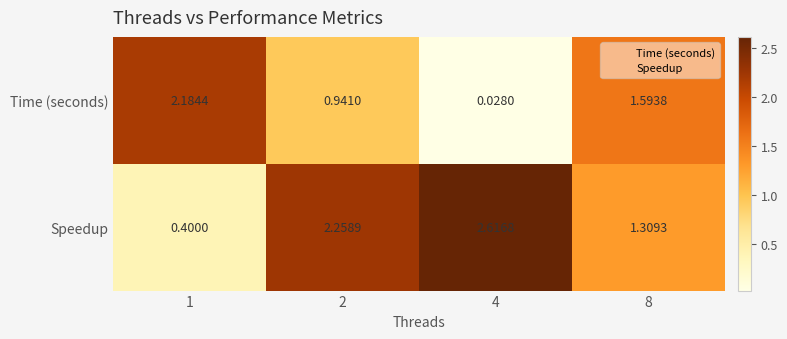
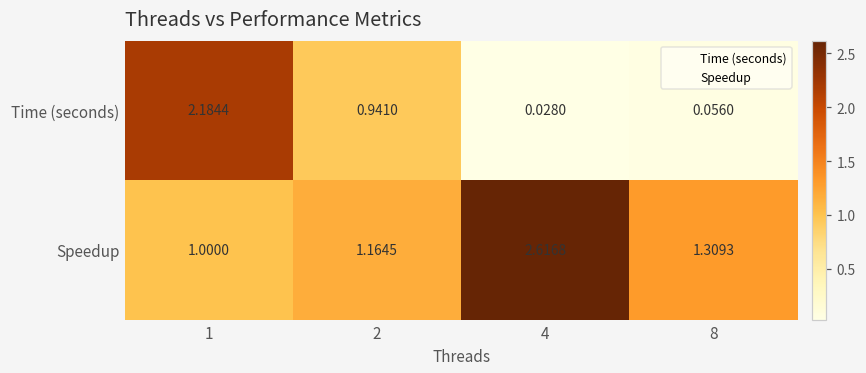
Time (seconds), 8: 1.5938 -> 0.0560
Speedup, 1: 0.4000 -> 1.0000
Speedup, 2: 2.2589 -> 1.1645
